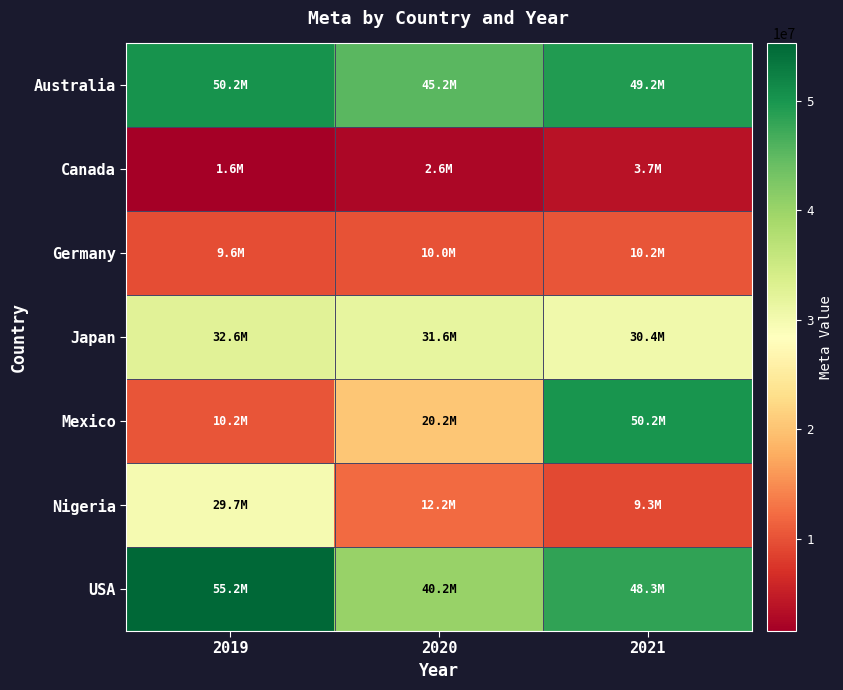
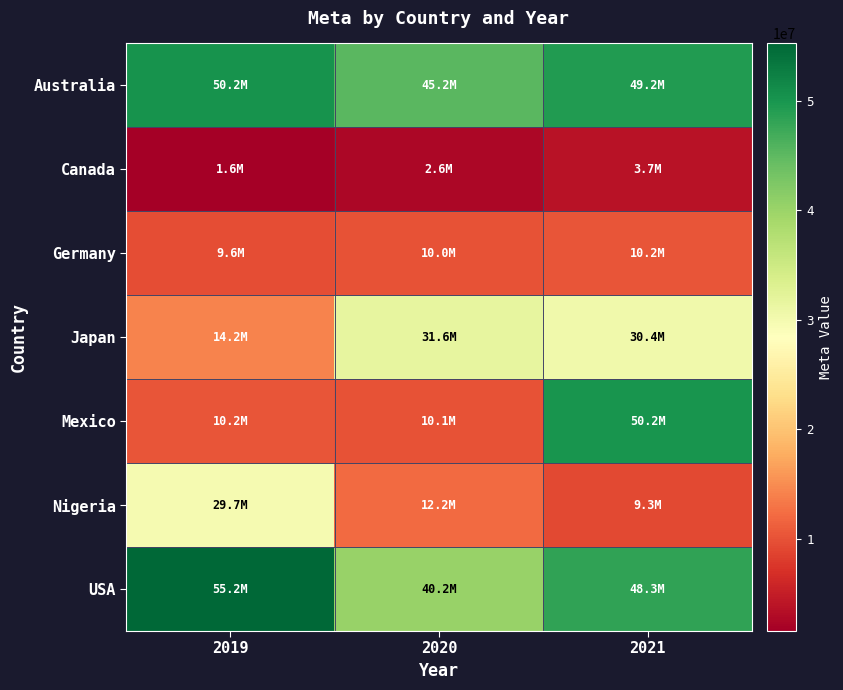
Japan, 2019: 32.6M -> 14.2M
Mexico, 2020: 20.2M -> 10.1M
